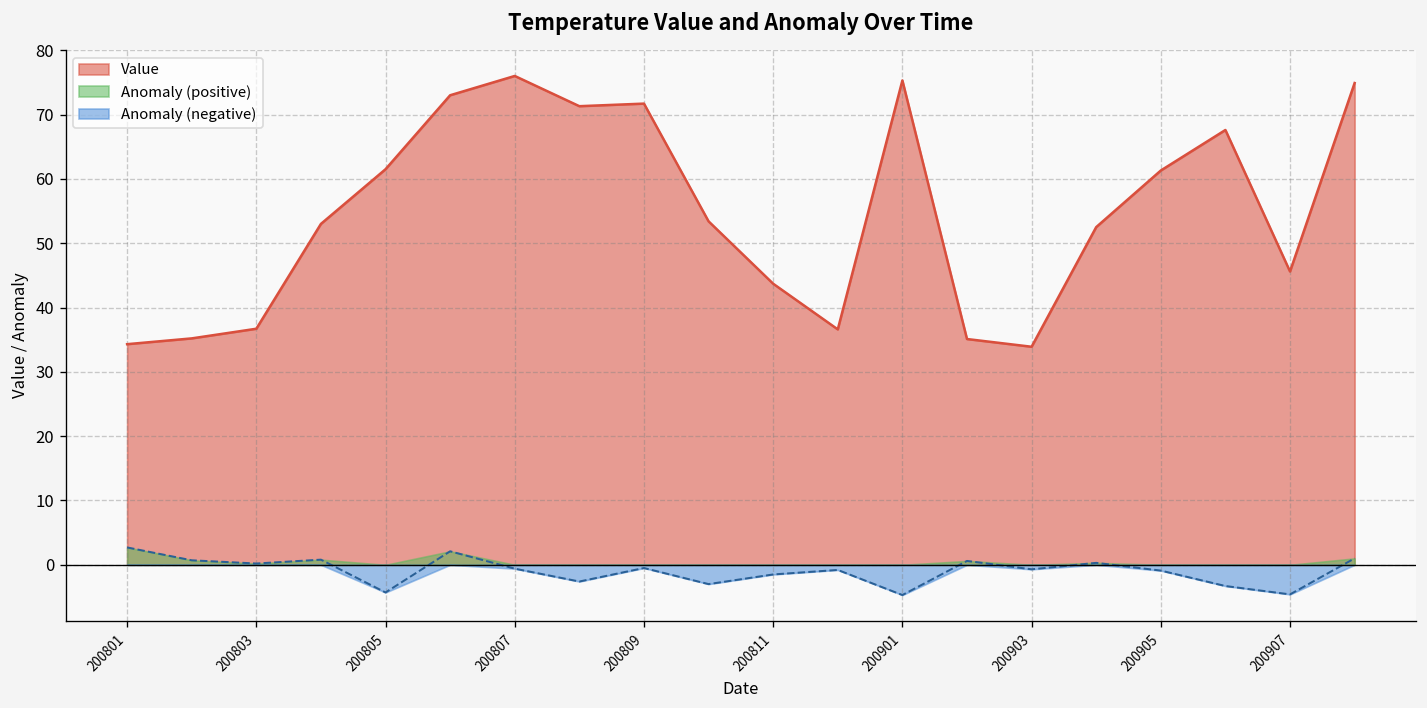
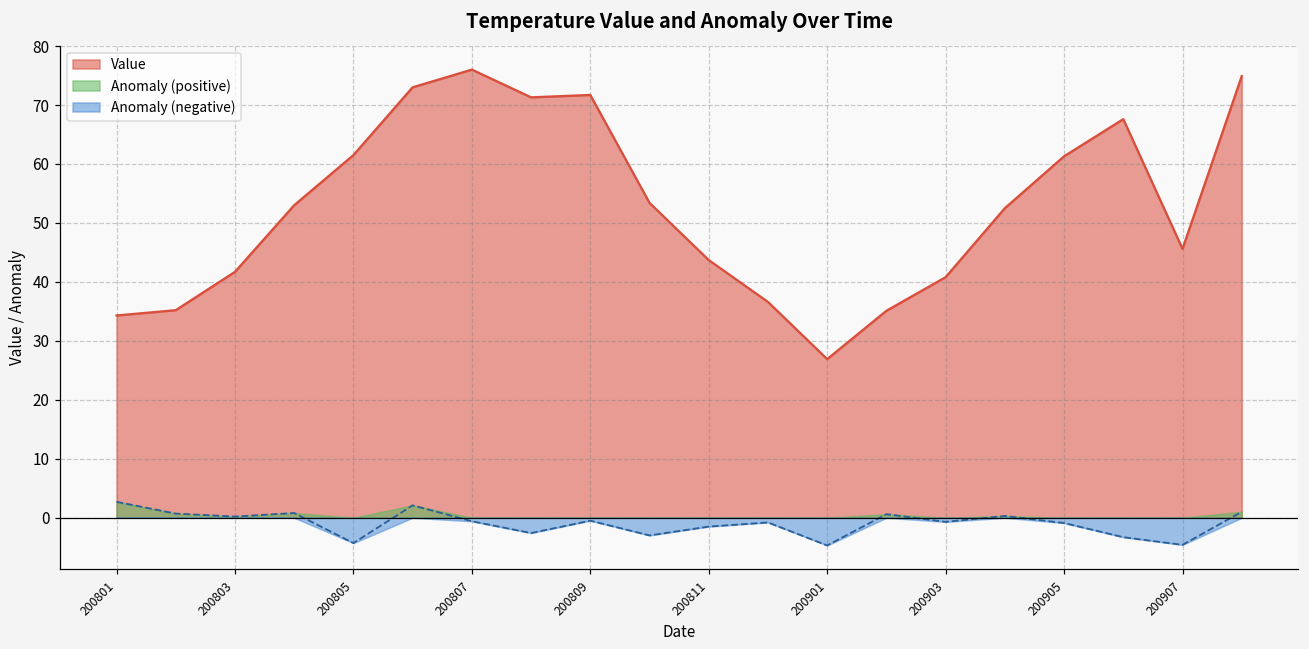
Value, 200803: 37 -> 42
Value, 200901: 75 -> 27
Value, 200903: 34 -> 41
